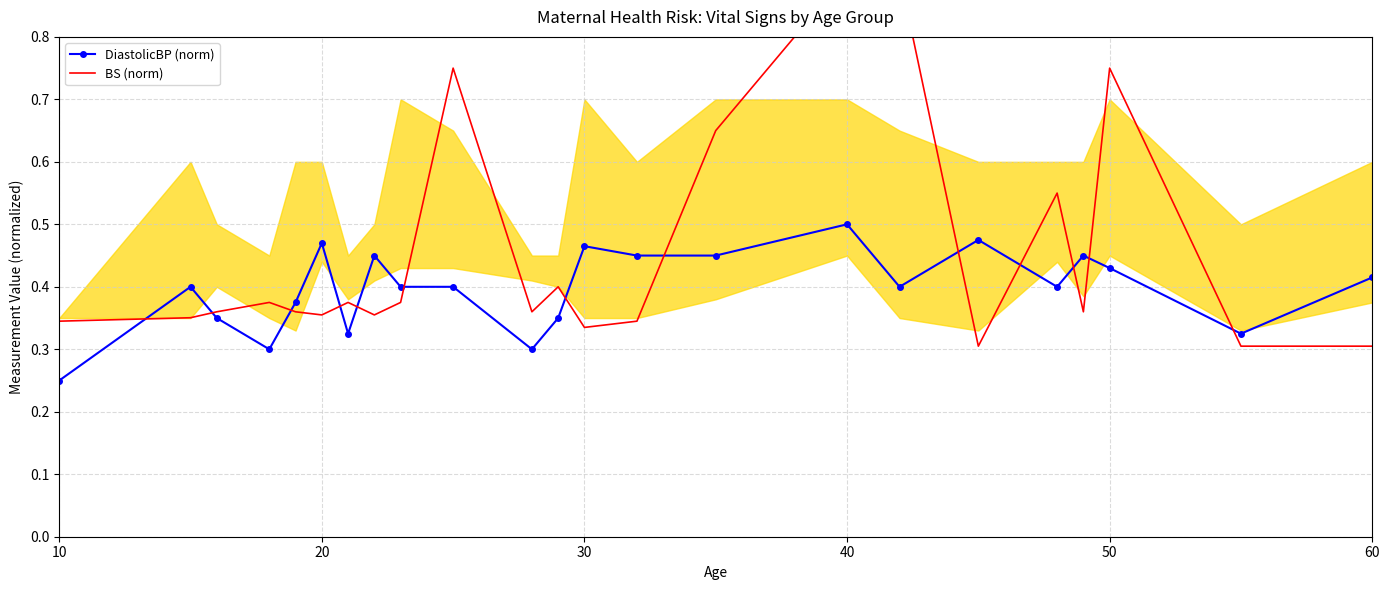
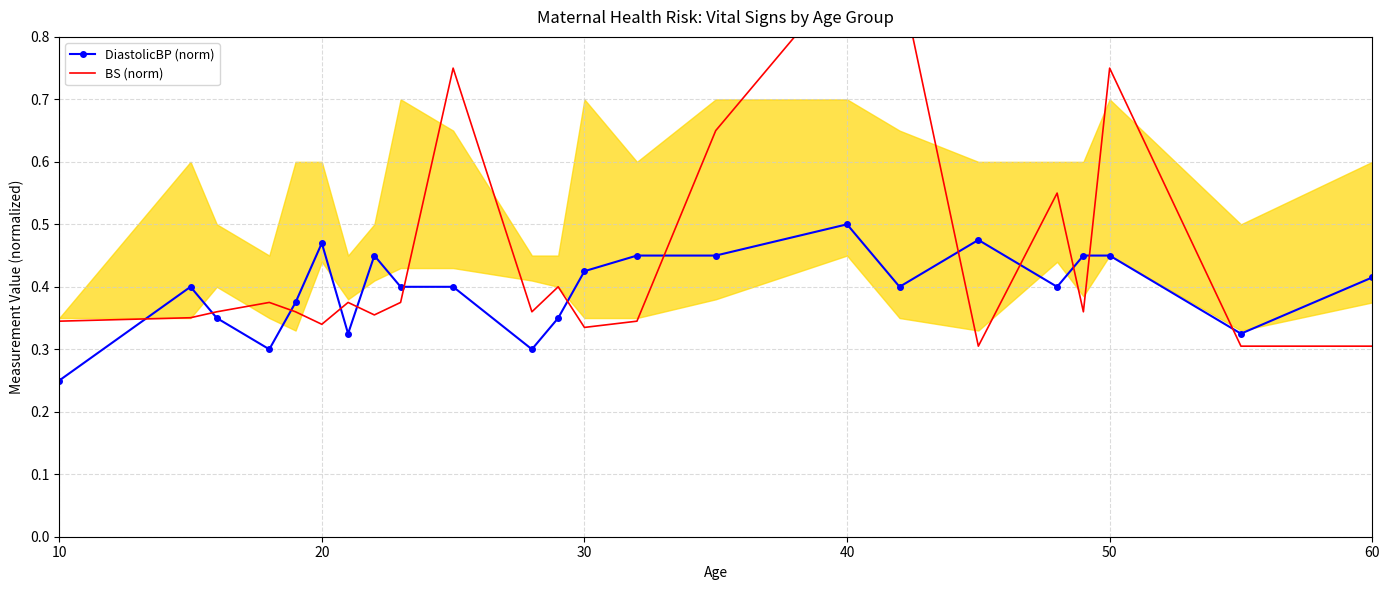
BS (norm), 20: 0.36 -> 0.34
DiastolicBP (norm), 30: 0.47 -> 0.43
DiastolicBP (norm), 50: 0.43 -> 0.45
